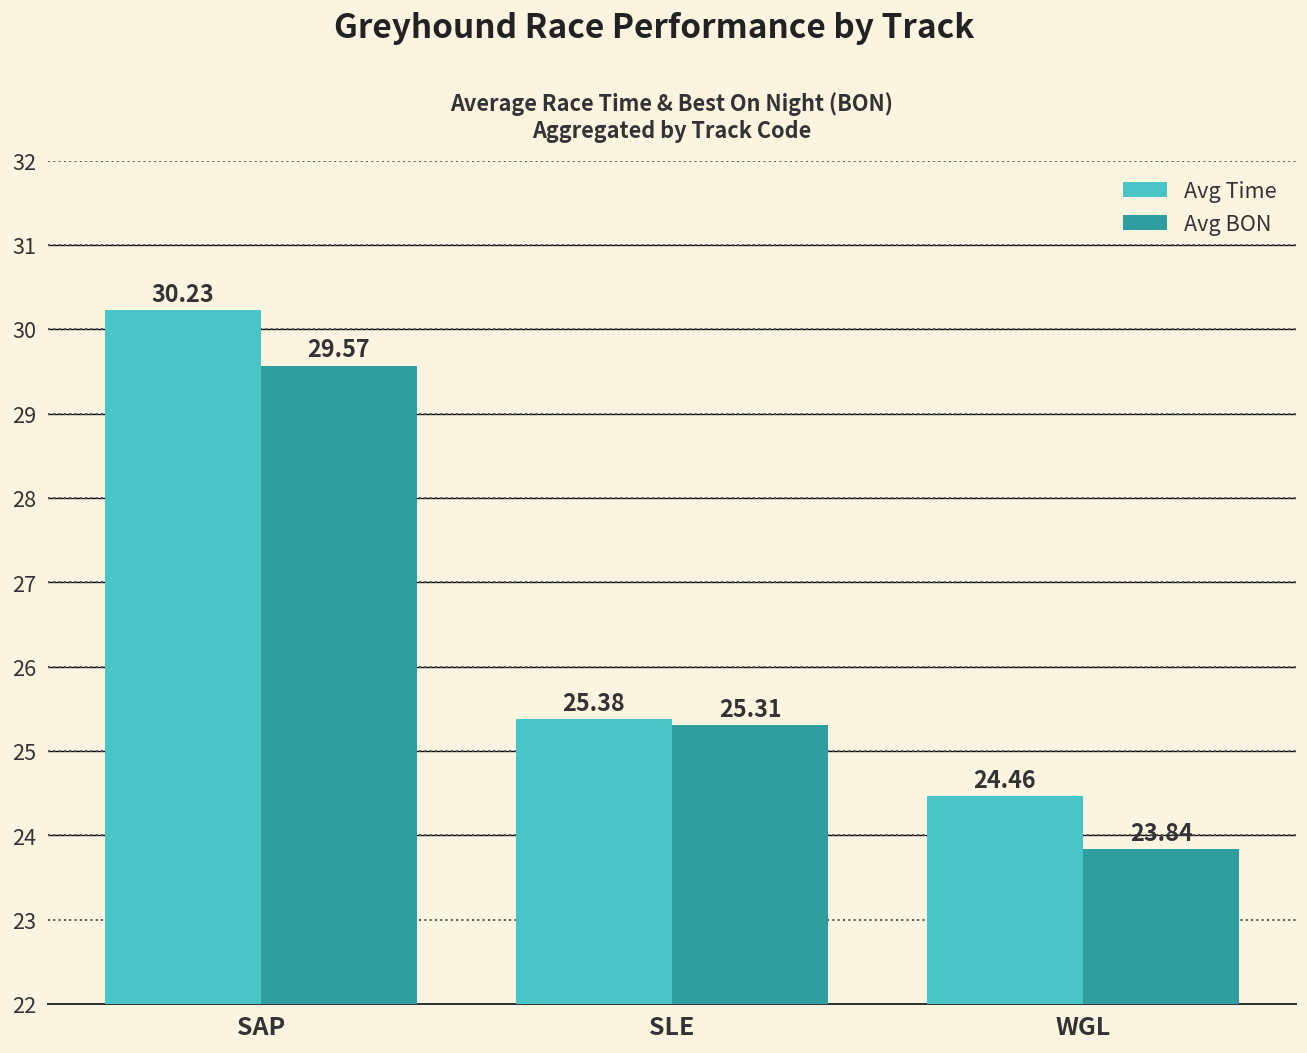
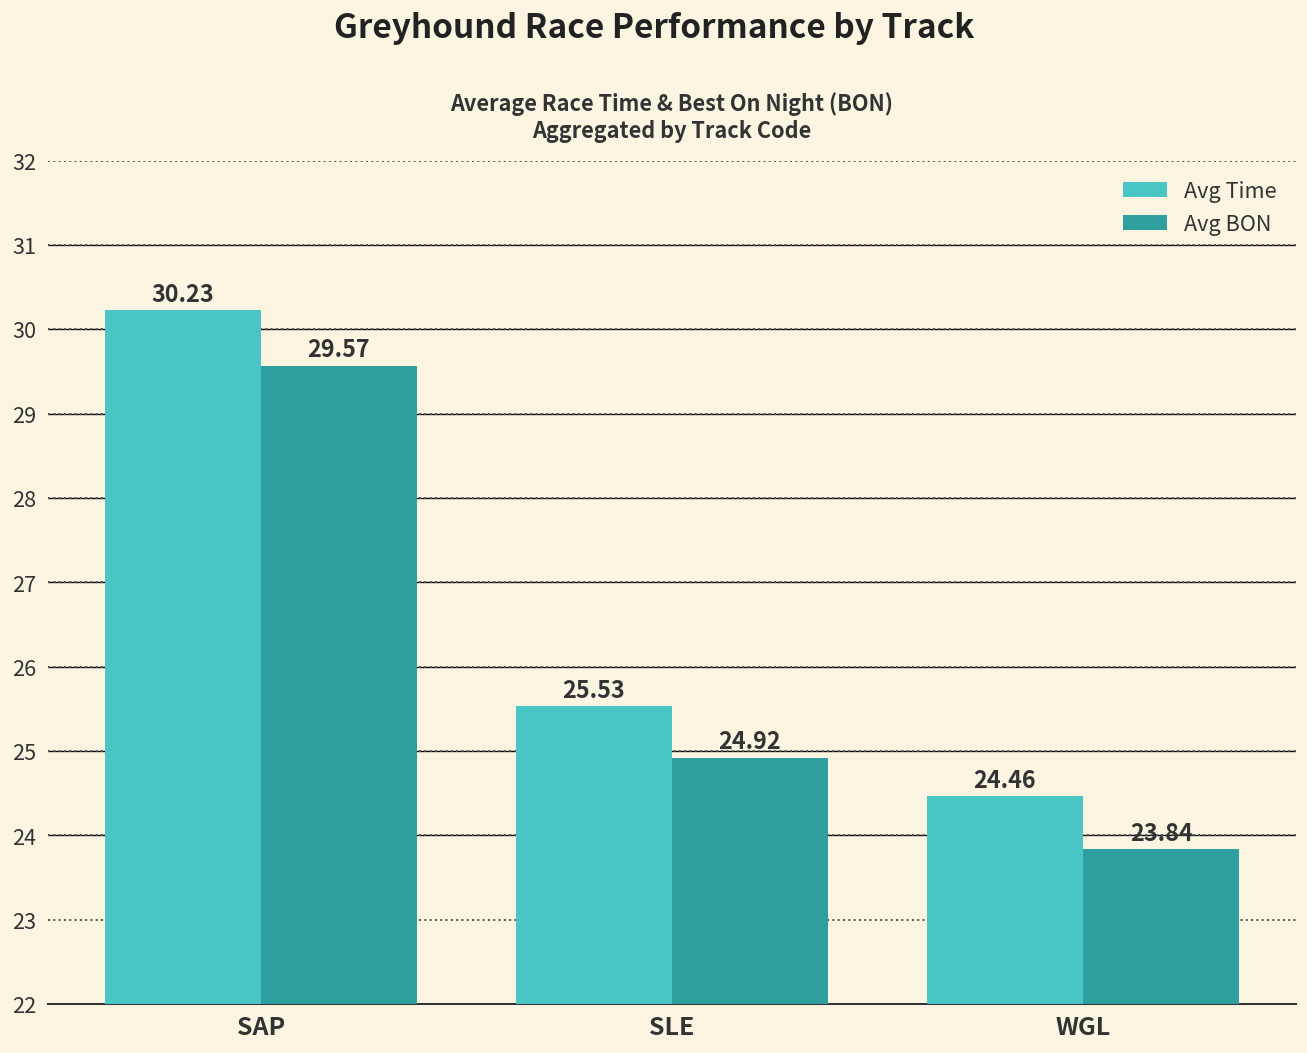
Avg Time, SLE: 25.38 -> 25.53
Avg BON, SLE: 25.31 -> 24.92
